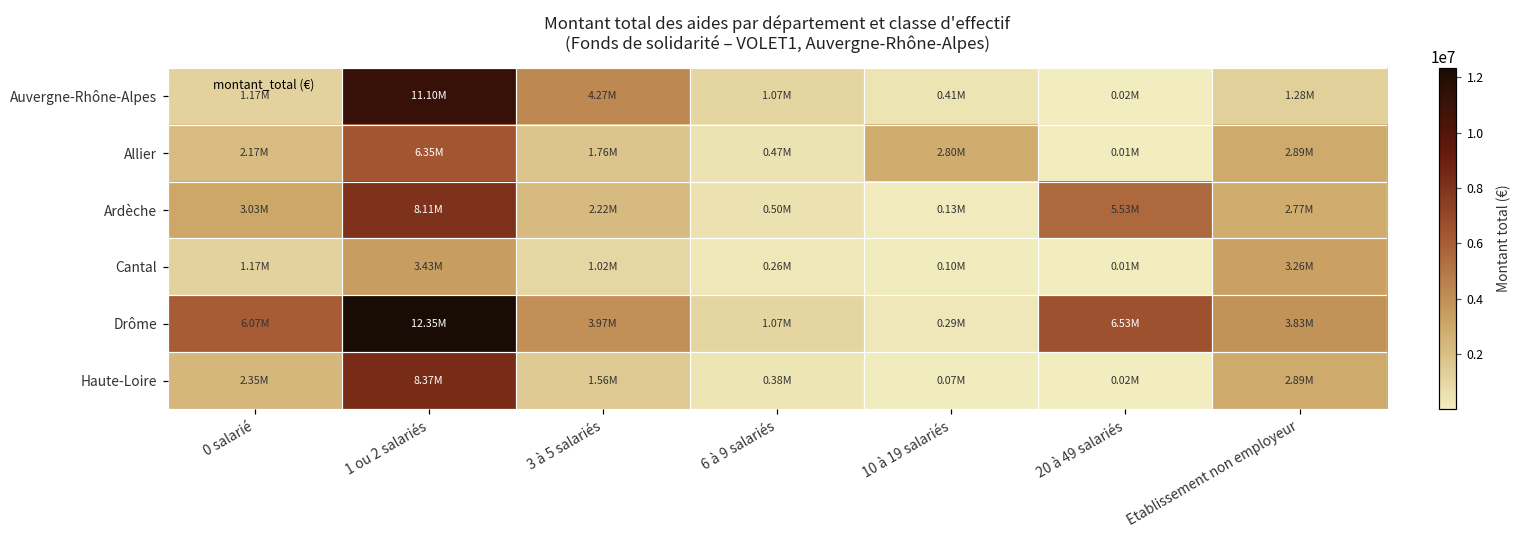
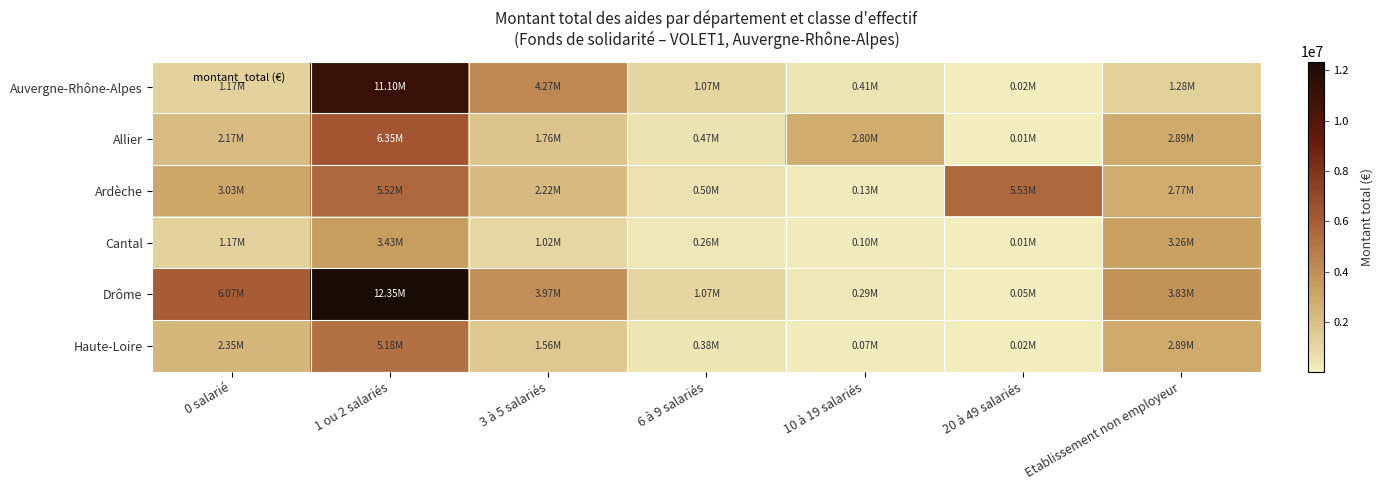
Ardèche, 1 ou 2 salariés: 8.11M -> 5.52M
Drôme, 20 à 49 salariés: 6.53M -> 0.05M
Haute-Loire, 1 ou 2 salariés: 8.37M -> 5.18M
